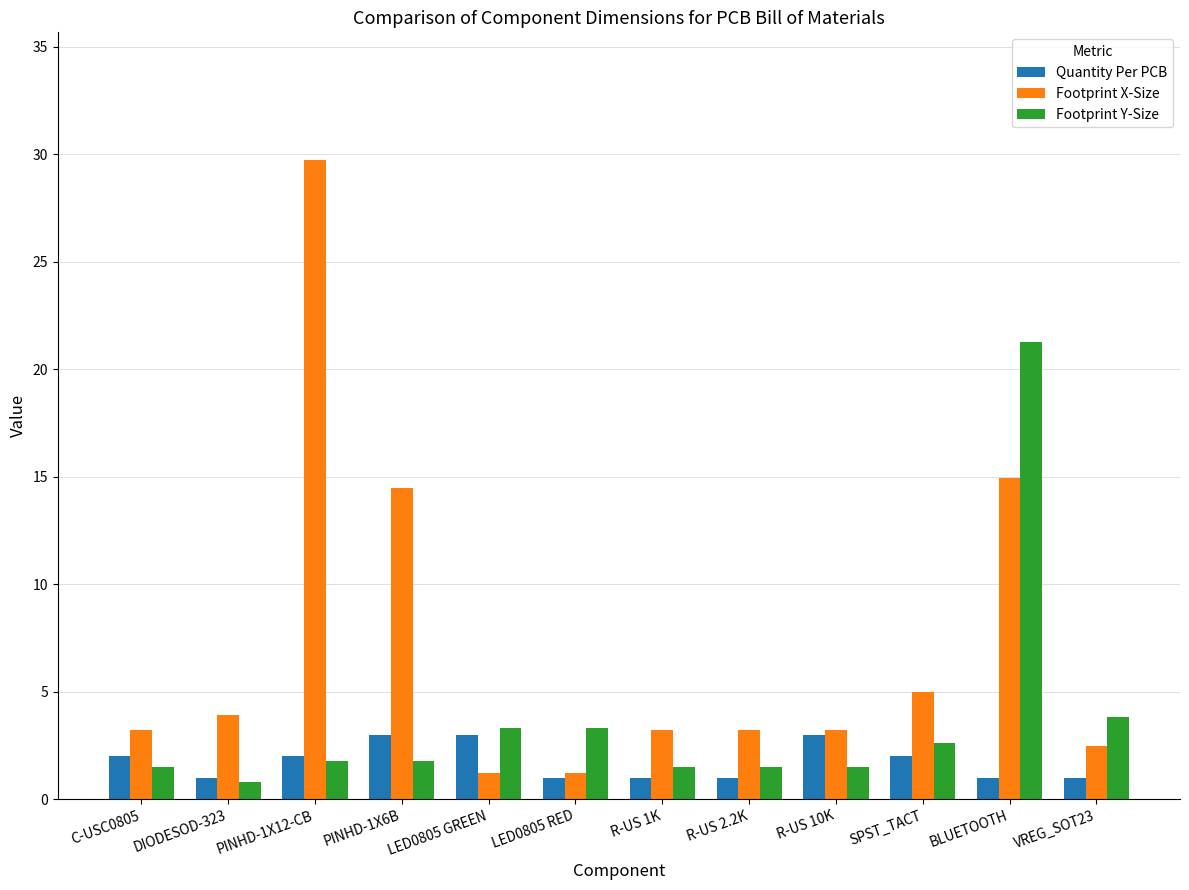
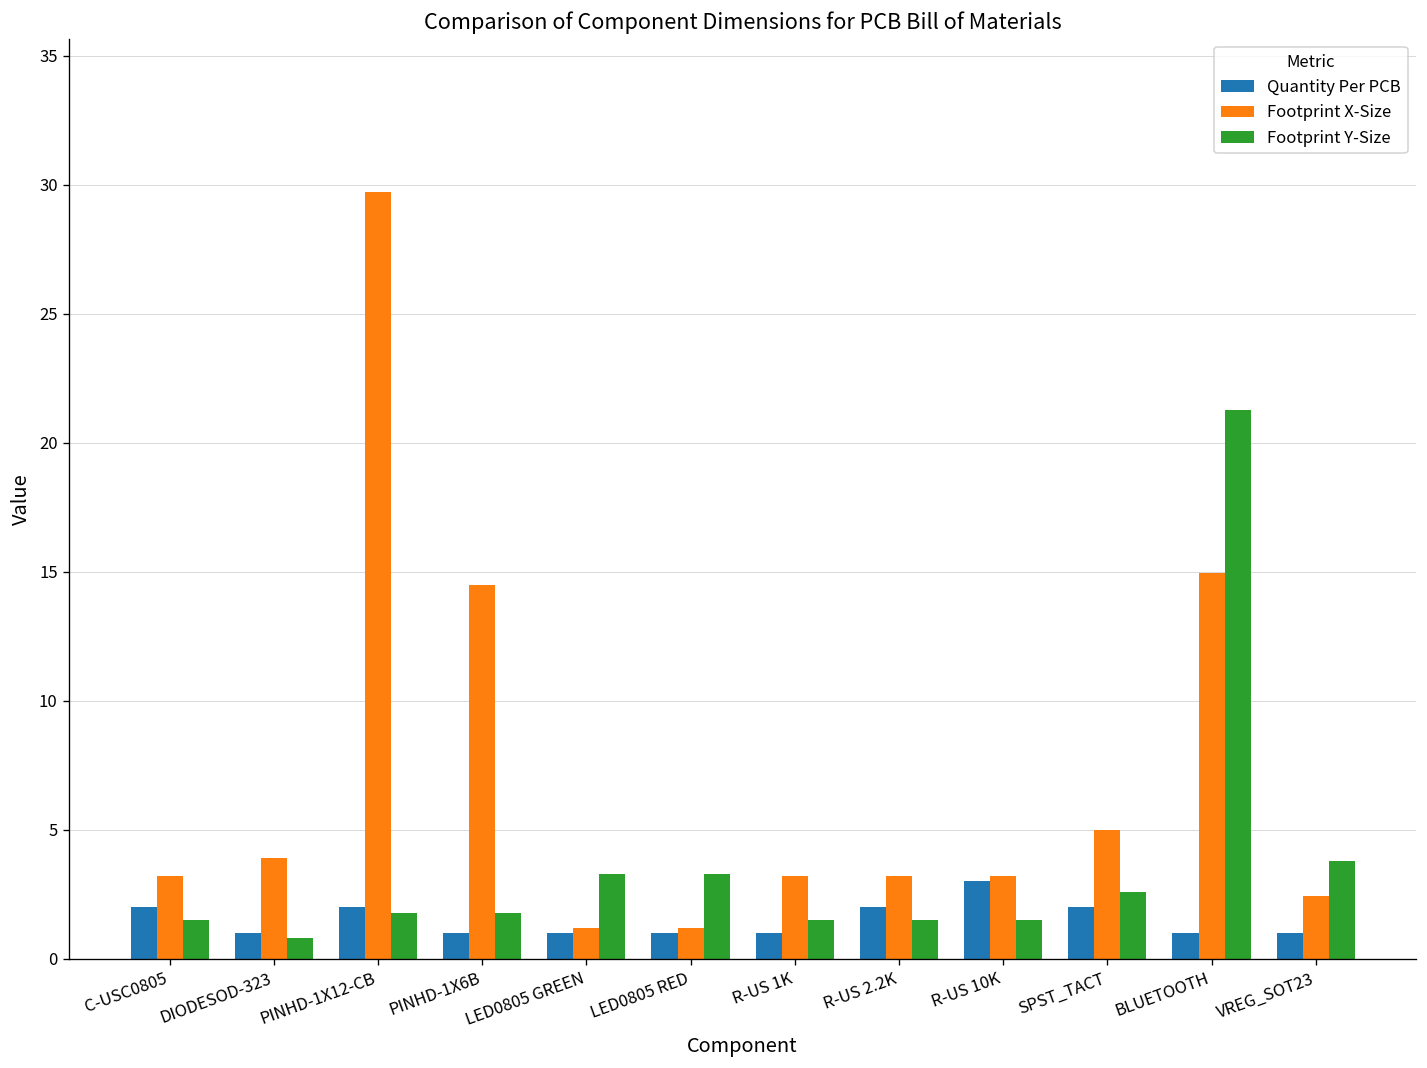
Quantity Per PCB, PINHD-1X6B: 3 -> 1
Quantity Per PCB, LED0805 GREEN: 3 -> 1
Quantity Per PCB, R-US 2.2K: 1 -> 2
